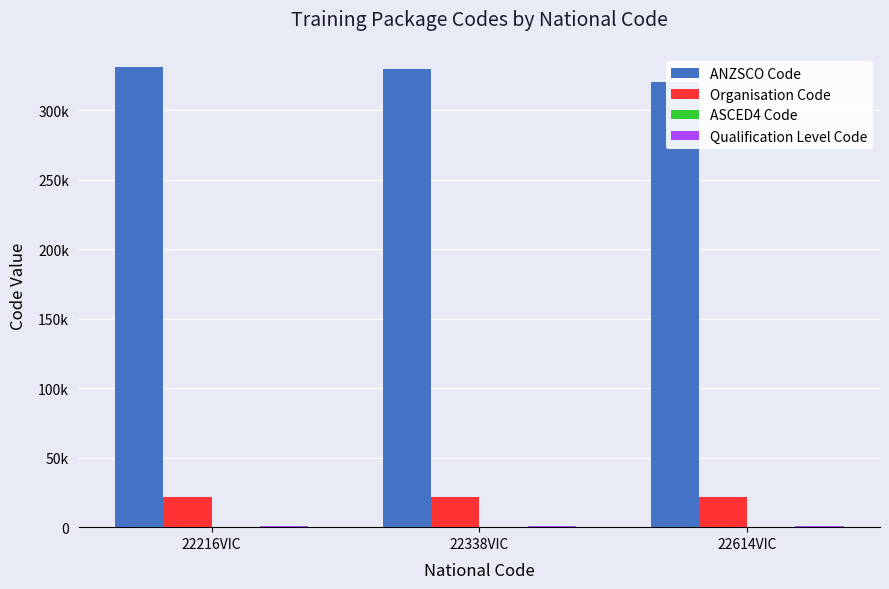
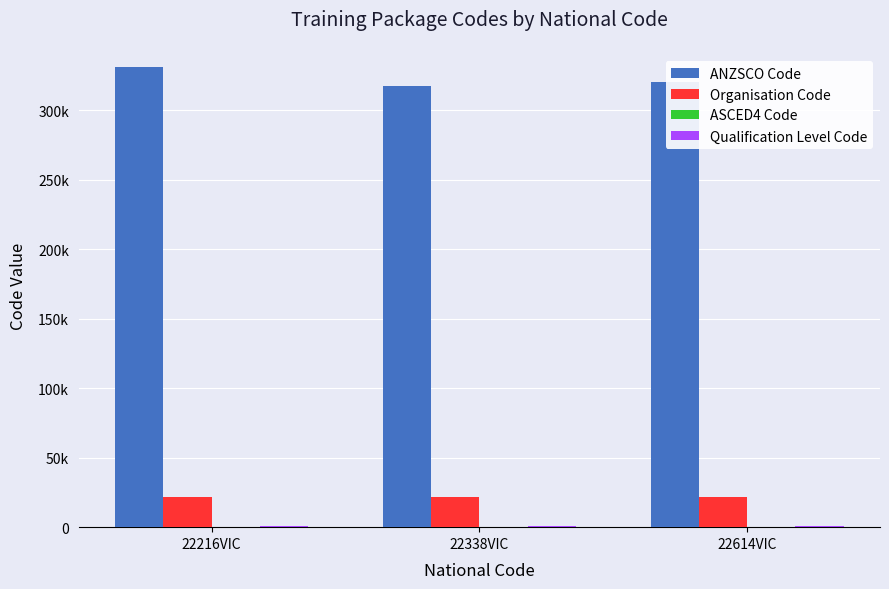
ANZSCO Code, 22338VIC: 330000 -> 318000
